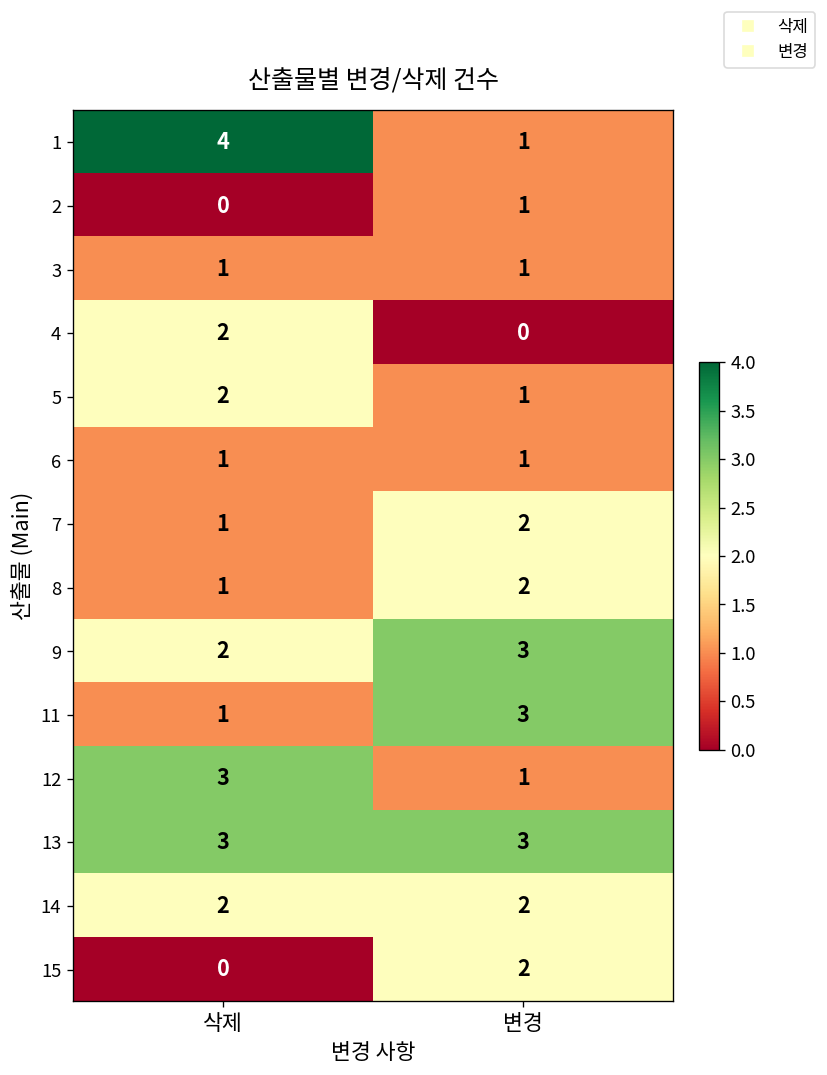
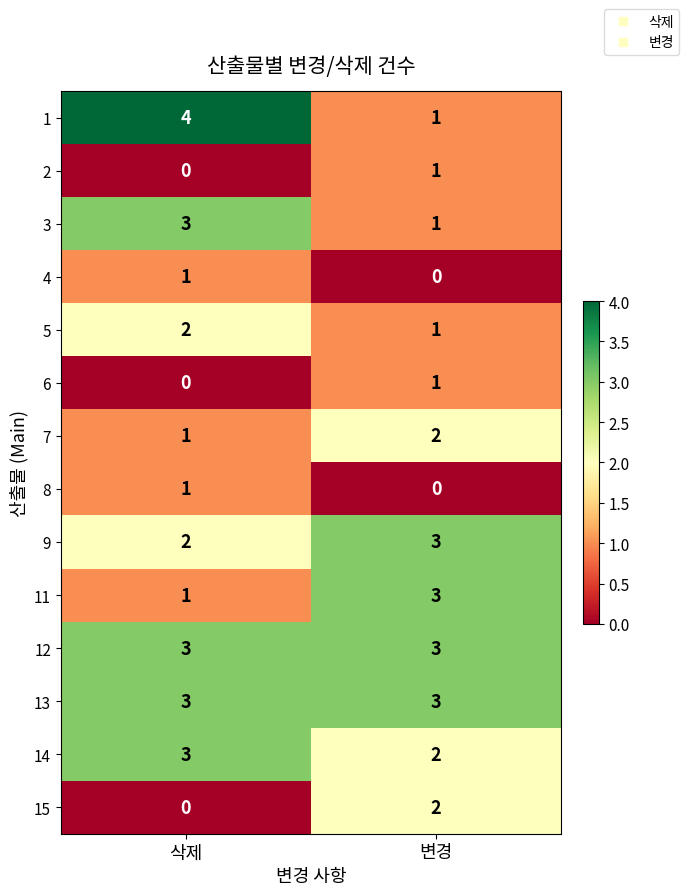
3, 삭제: 1 -> 3
4, 삭제: 2 -> 1
6, 삭제: 1 -> 0
8, 변경: 2 -> 0
12, 변경: 1 -> 3
14, 삭제: 2 -> 3
